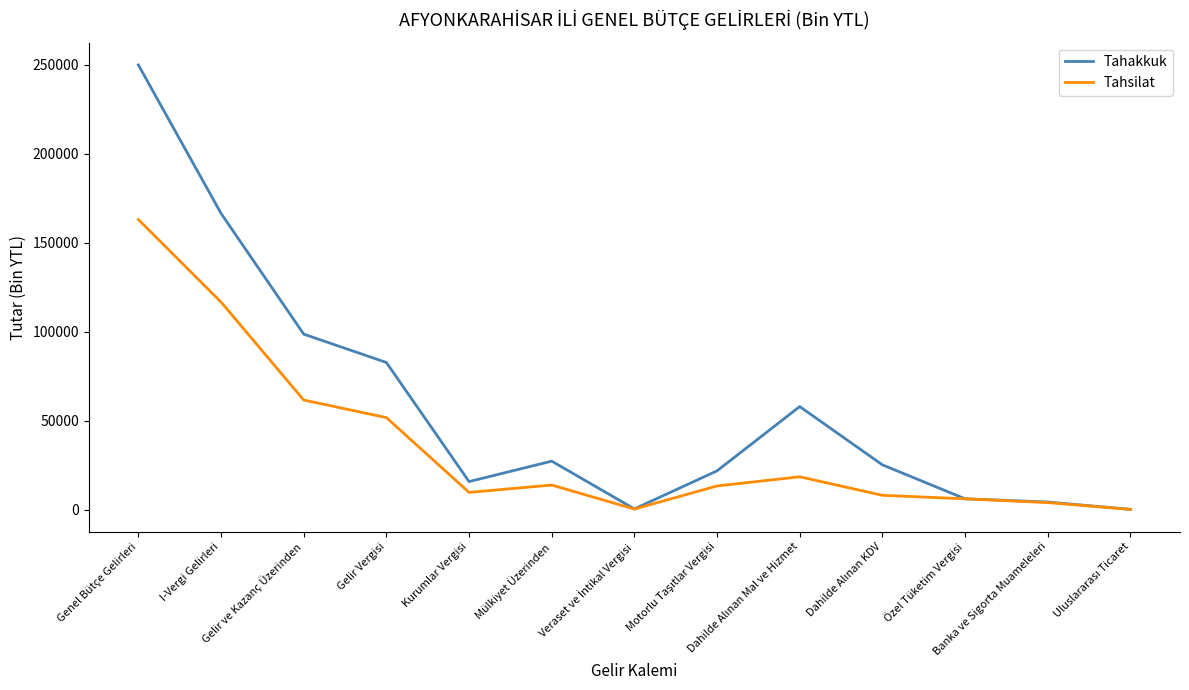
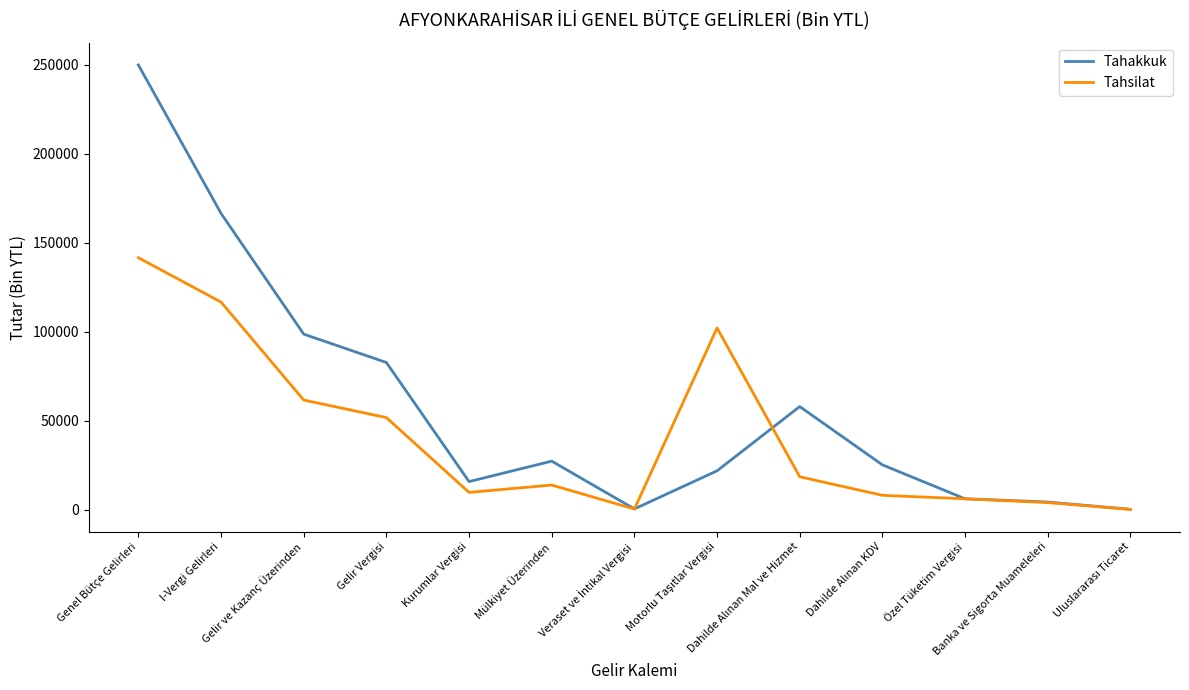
Tahsilat, Genel Bütçe Gelirleri: 163000 -> 142000
Tahsilat, Motorlu Taşıtlar Vergisi: 13000 -> 102000
